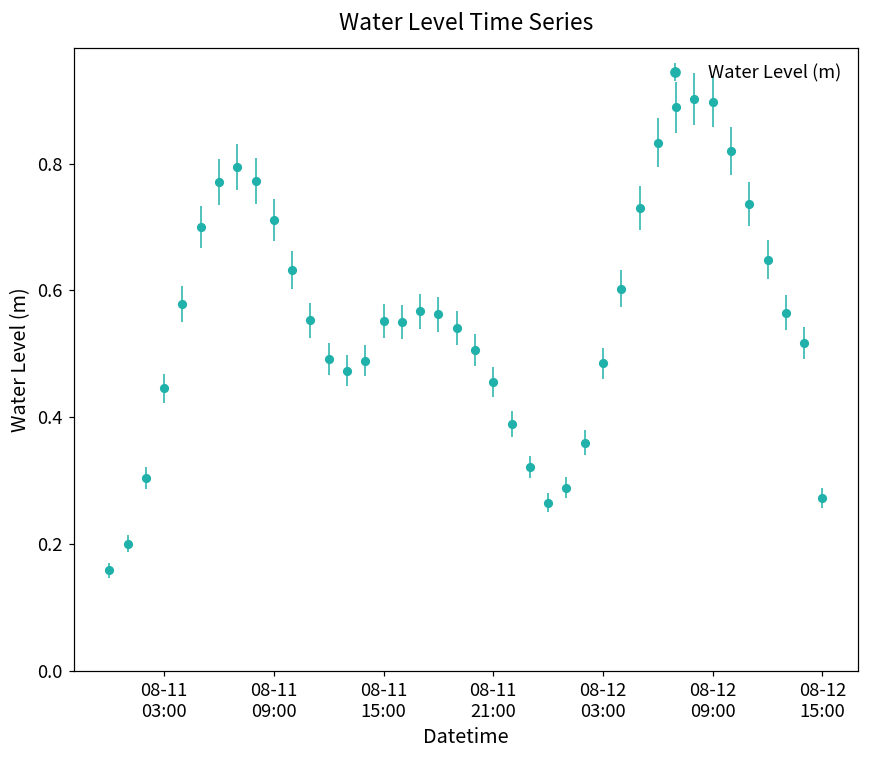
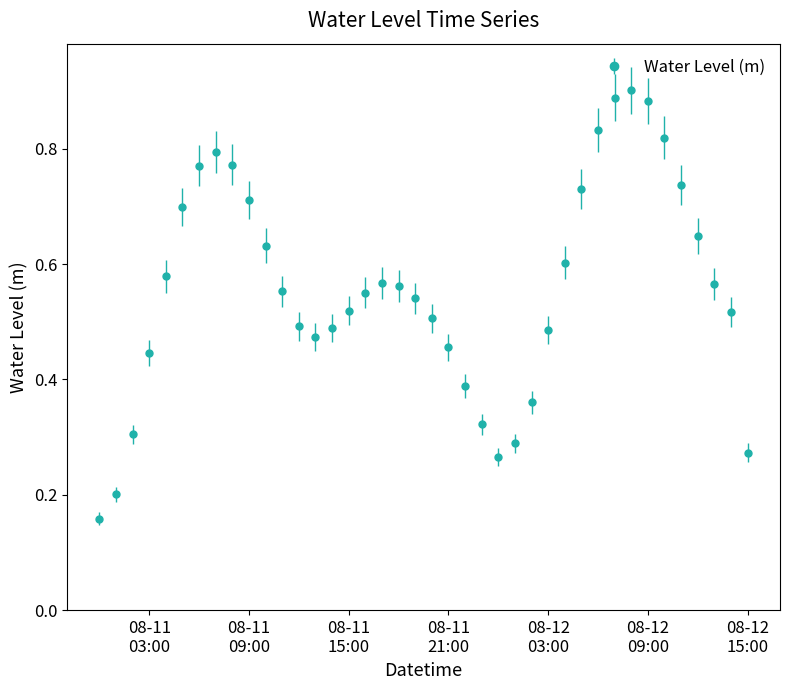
08-11 15:00: 0.55 -> 0.52
08-12 09:00: 0.90 -> 0.88
